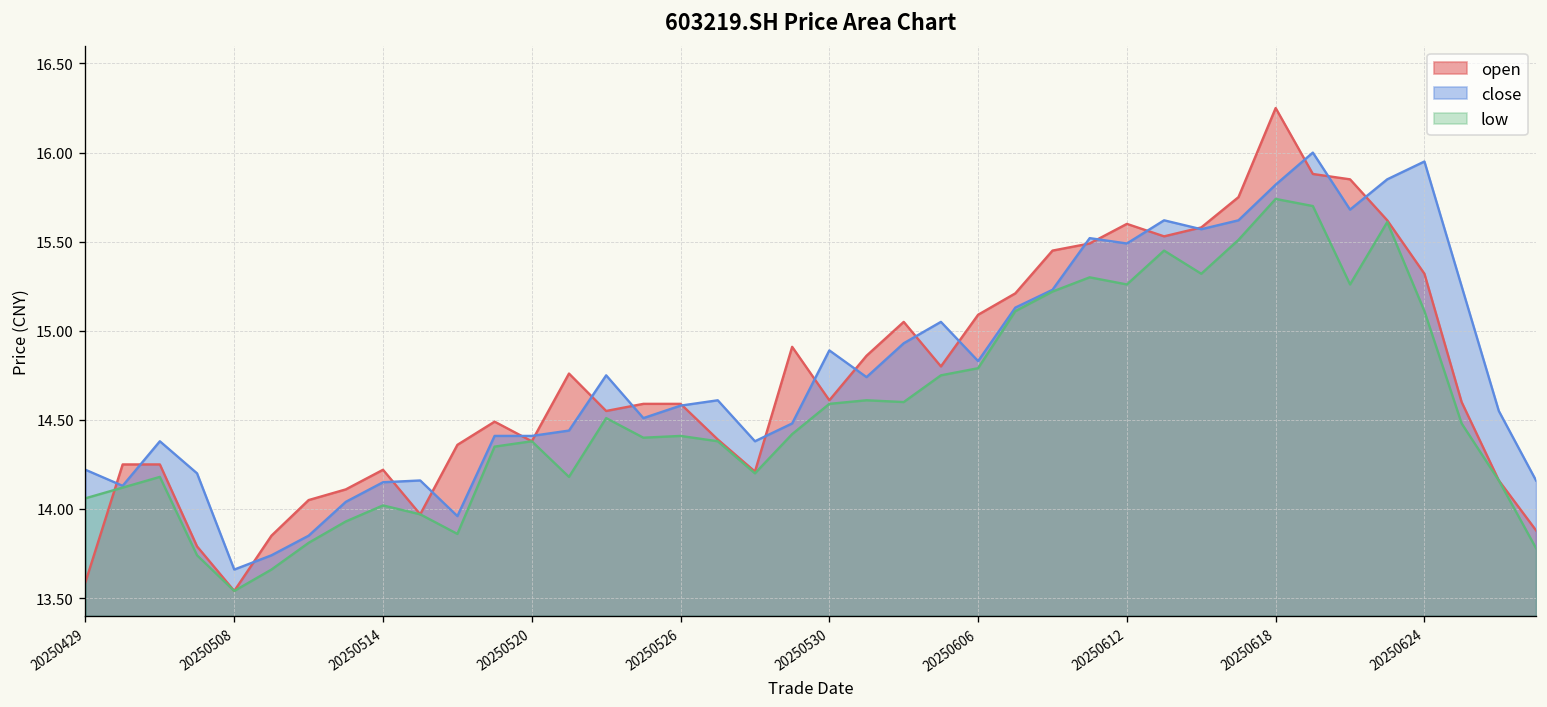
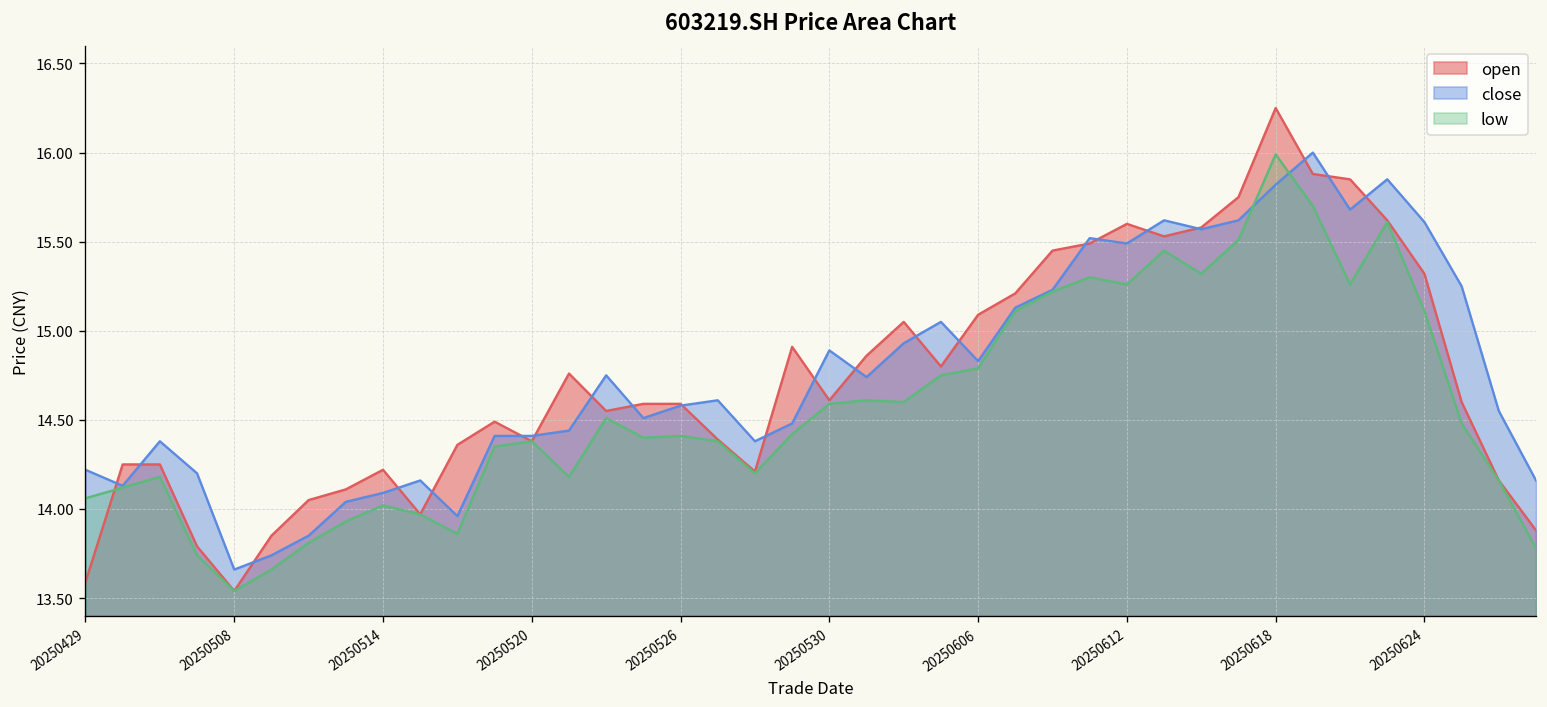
close, 20250514: 14.15 -> 14.09
low, 20250618: 15.74 -> 15.99
close, 20250624: 15.95 -> 15.61
